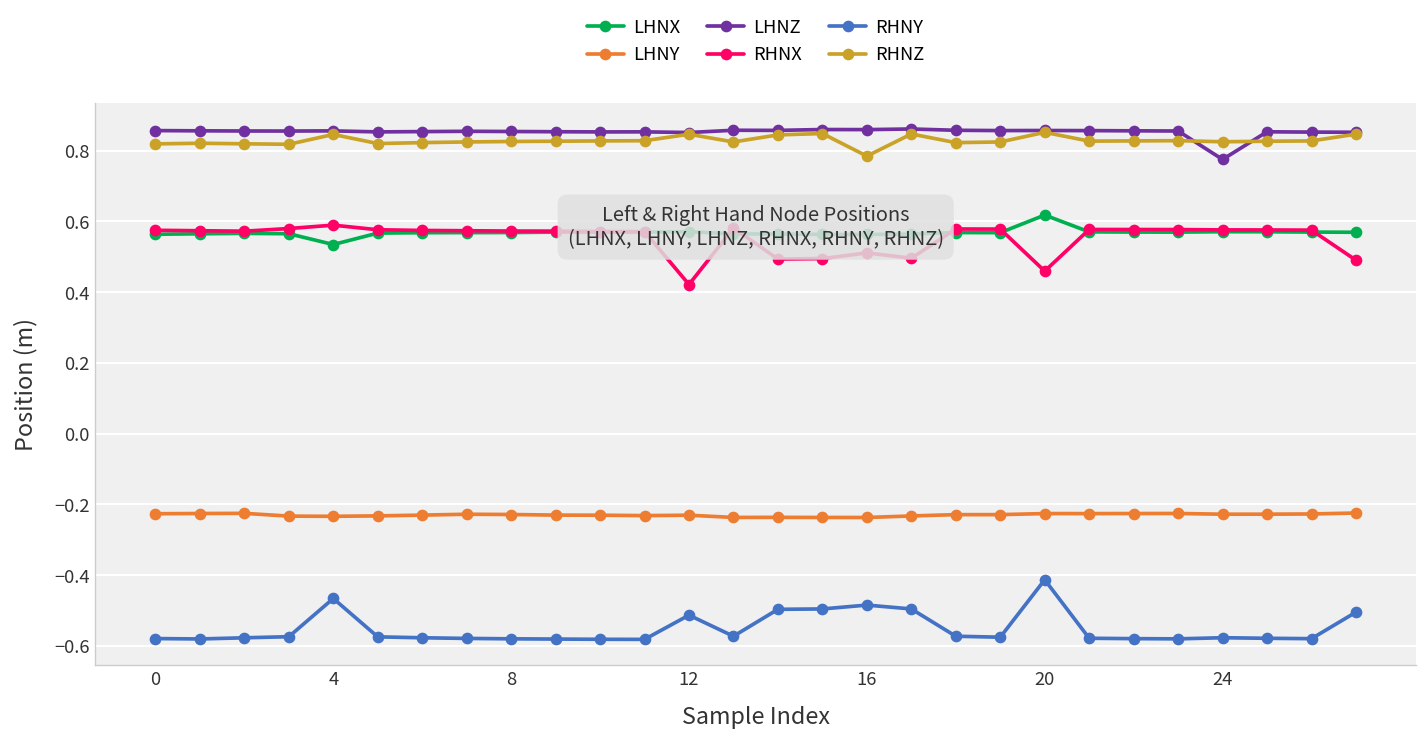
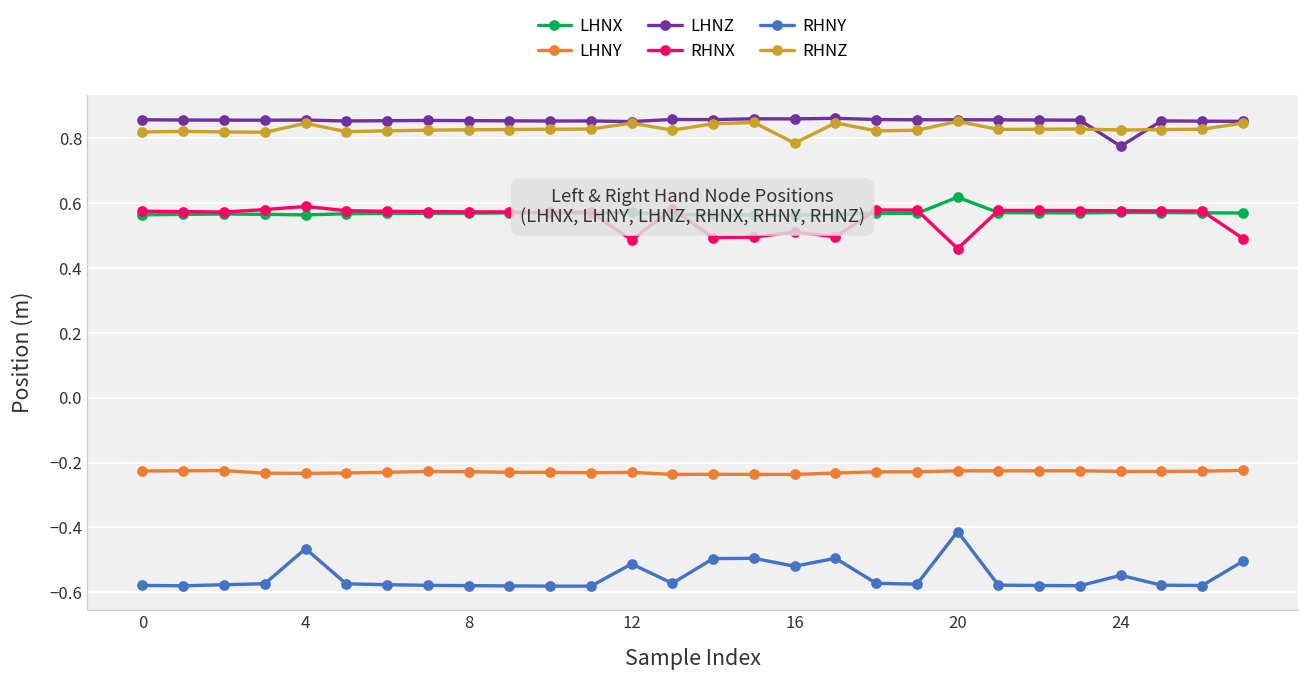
LHNX, 4: 0.53 -> 0.56
RHNX, 12: 0.42 -> 0.49
RHNY, 16: -0.48 -> -0.52
RHNY, 24: -0.58 -> -0.55
